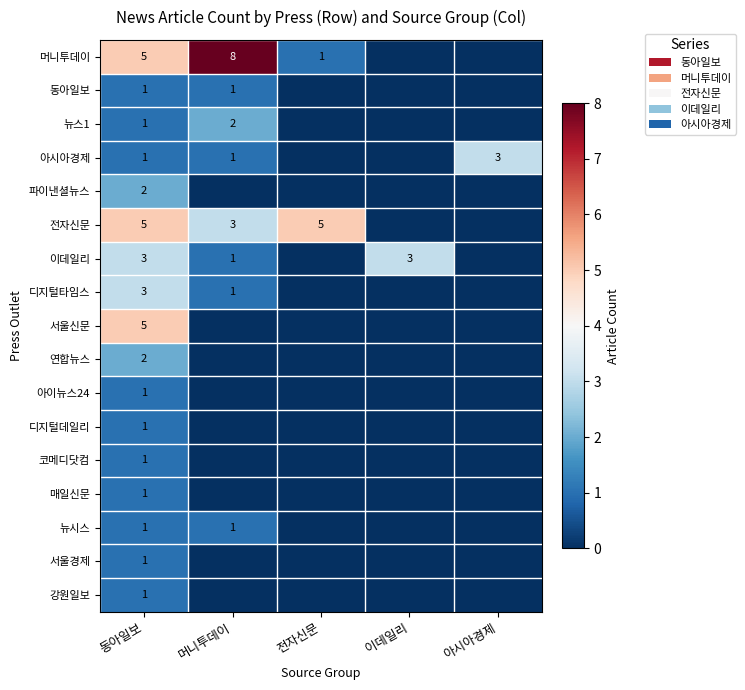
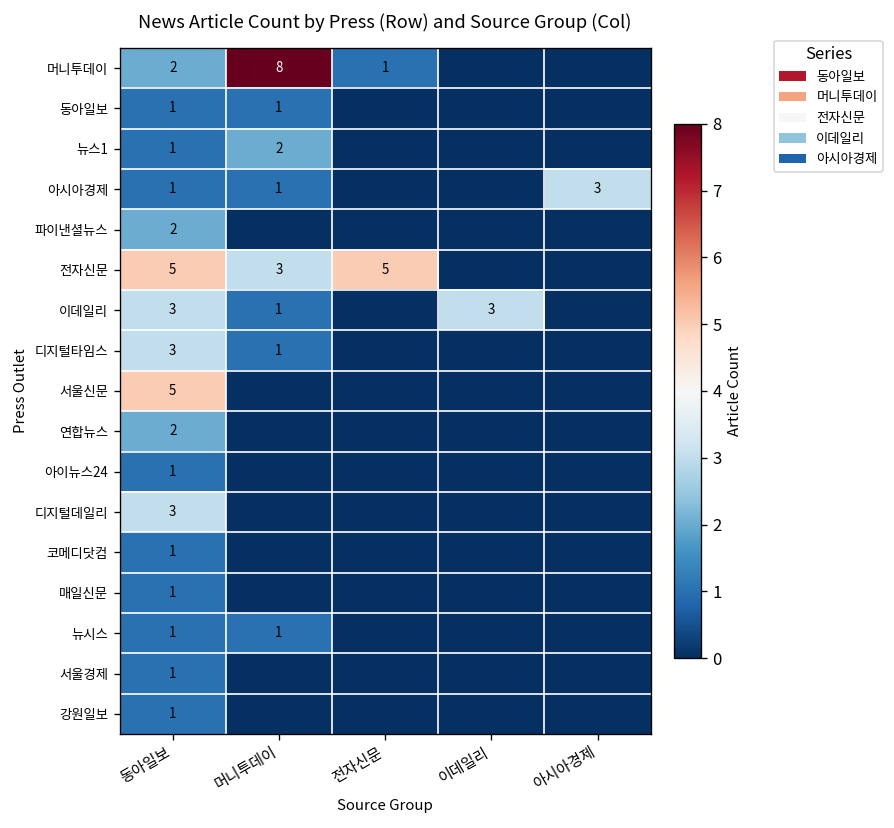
머니투데이, 동아일보: 5 -> 2
디지털데일리, 동아일보: 1 -> 3
